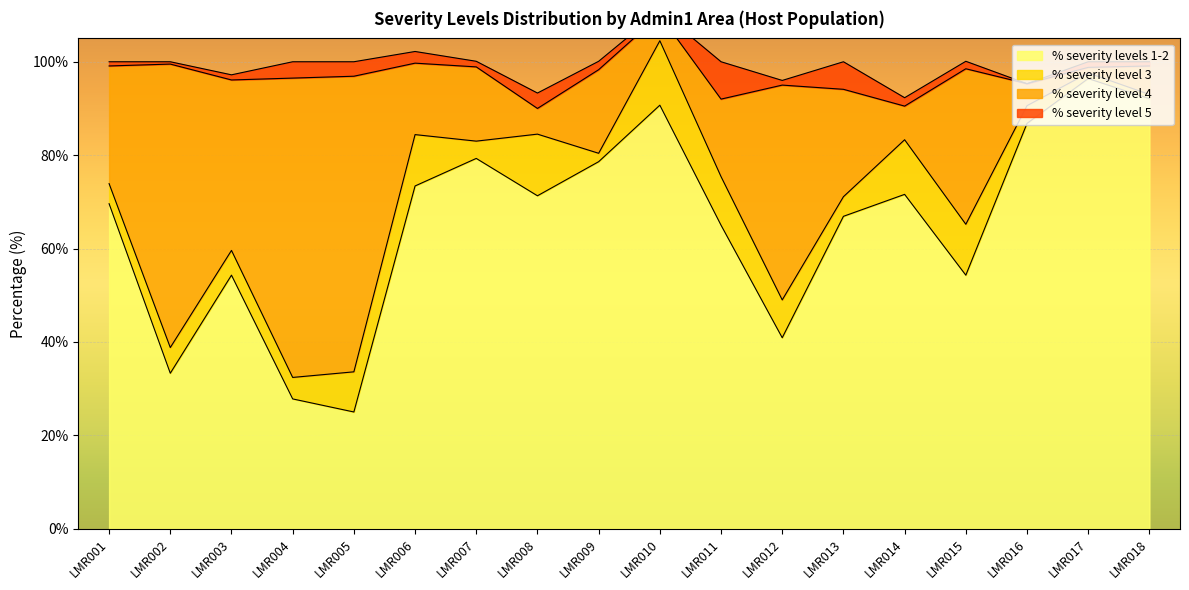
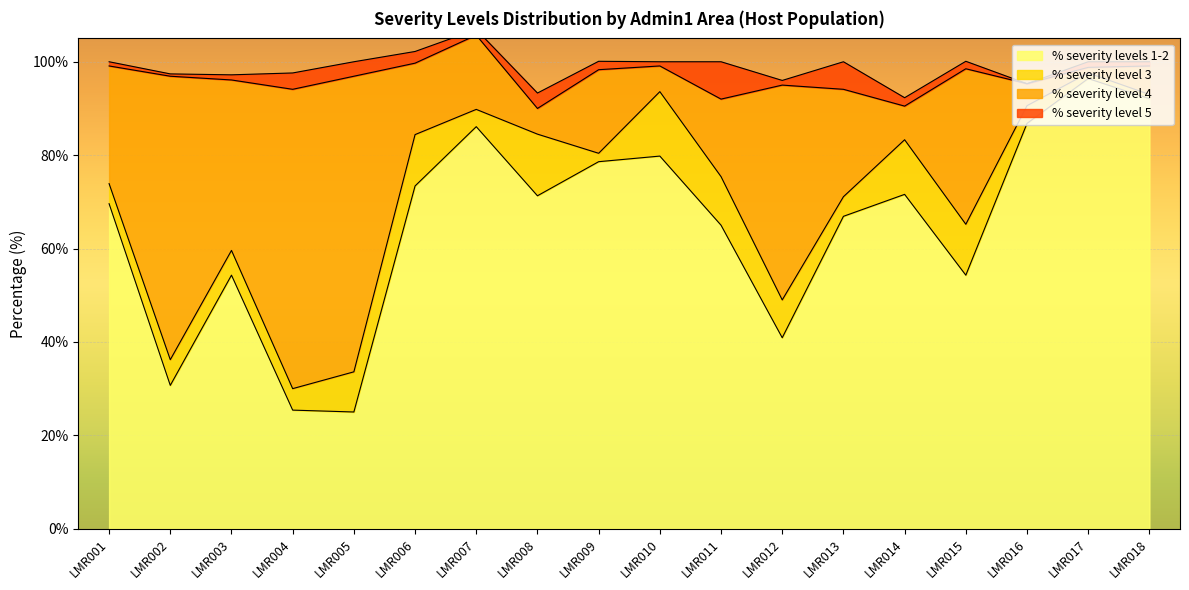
% severity levels 1-2, LMR002: 33% -> 31%
% severity levels 1-2, LMR004: 28% -> 25%
% severity levels 1-2, LMR007: 79% -> 86%
% severity levels 1-2, LMR010: 91% -> 80%
